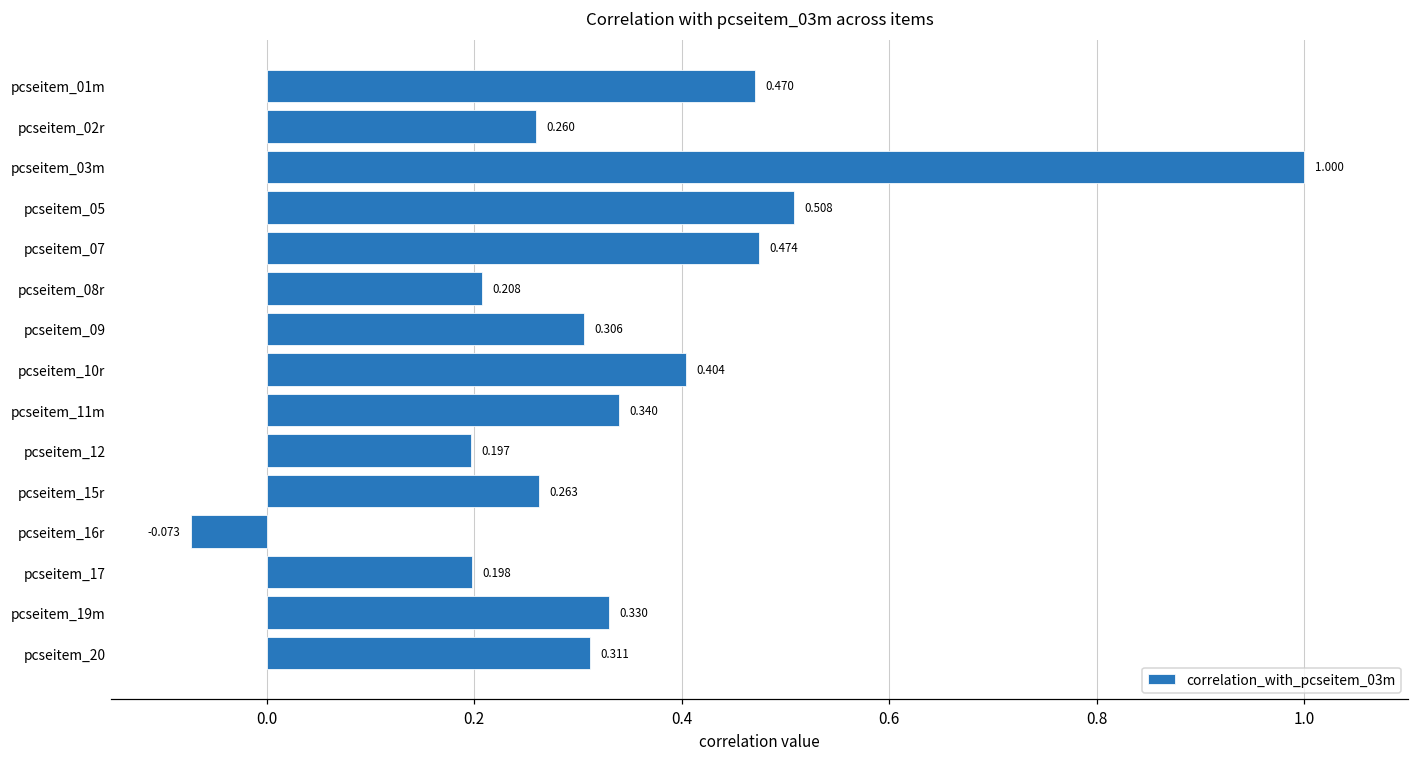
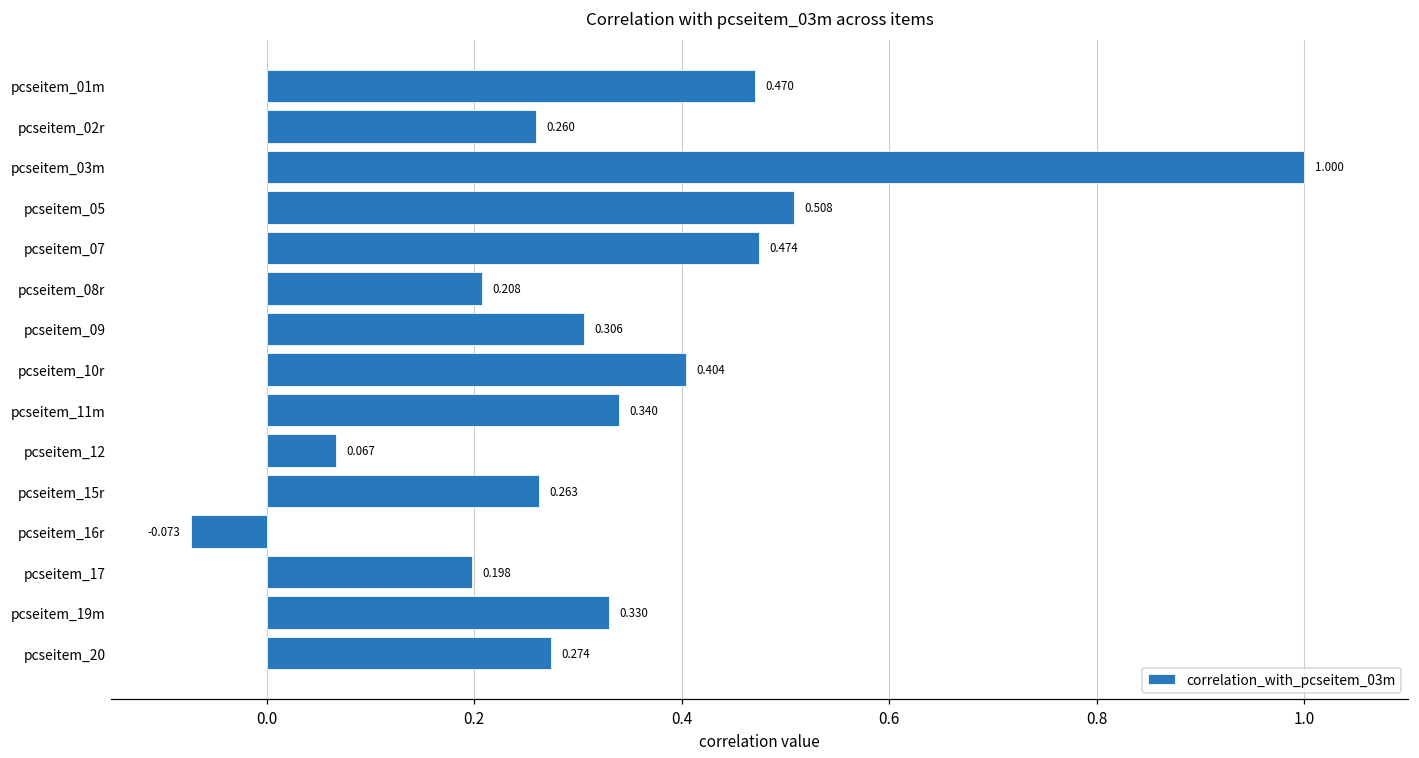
pcseitem_12: 0.197 -> 0.067
pcseitem_20: 0.311 -> 0.274
